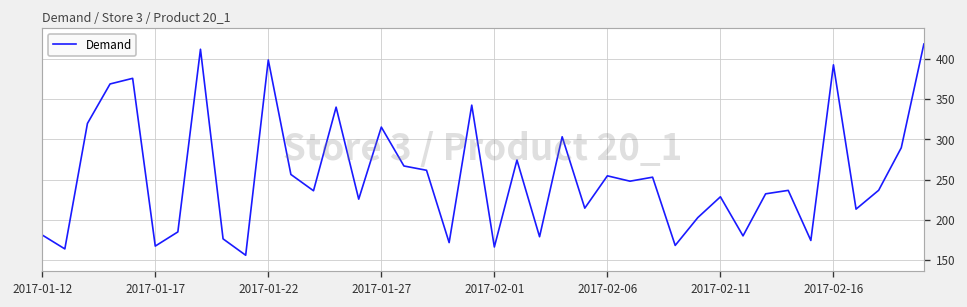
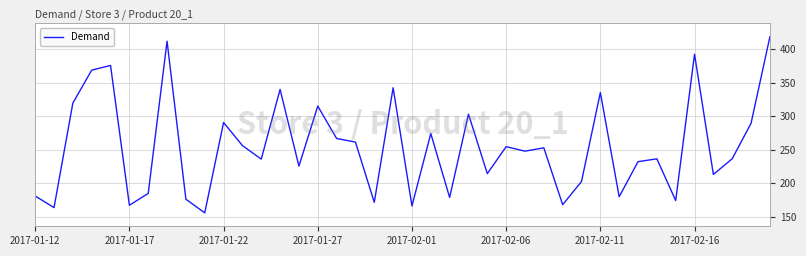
2017-01-22: 400 -> 290
2017-02-11: 230 -> 340
